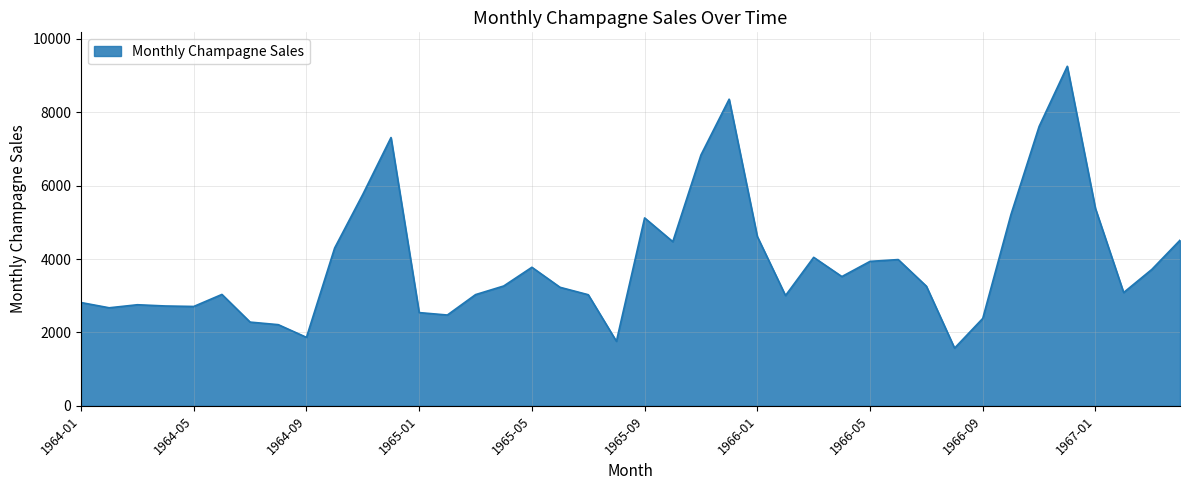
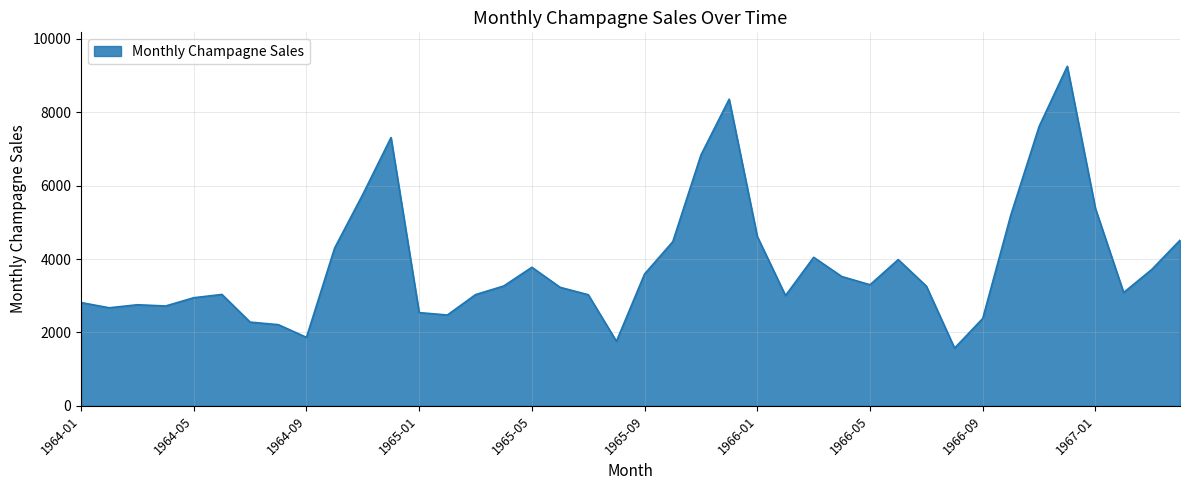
1964-05: 2700 -> 2900
1965-09: 5100 -> 3600
1966-05: 3900 -> 3300
